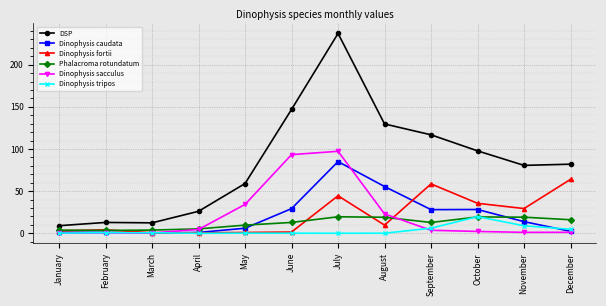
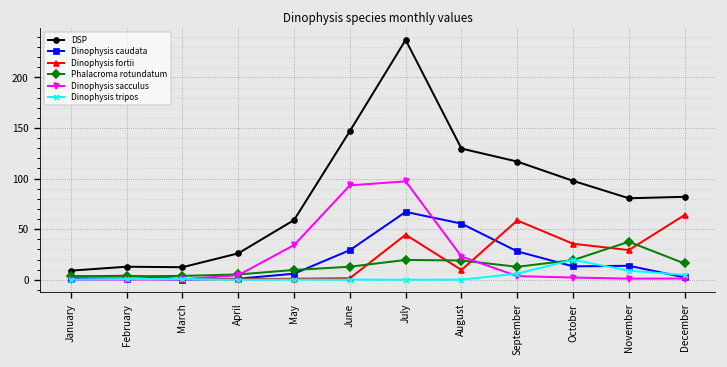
Dinophysis caudata, July: 90 -> 70
Dinophysis caudata, October: 30 -> 10
Phalacroma rotundatum, November: 20 -> 40
